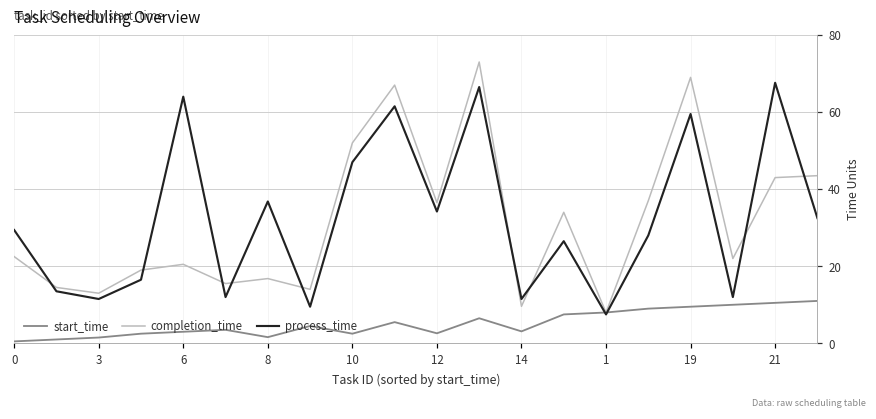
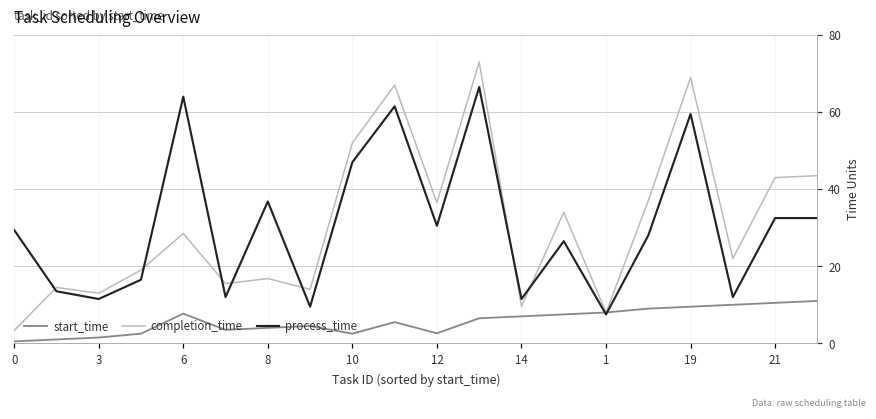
completion_time, 0: 23 -> 3
start_time, 6: 3 -> 8
completion_time, 6: 21 -> 29
start_time, 8: 2 -> 4
process_time, 12: 34 -> 31
start_time, 14: 3 -> 7
process_time, 21: 68 -> 33
